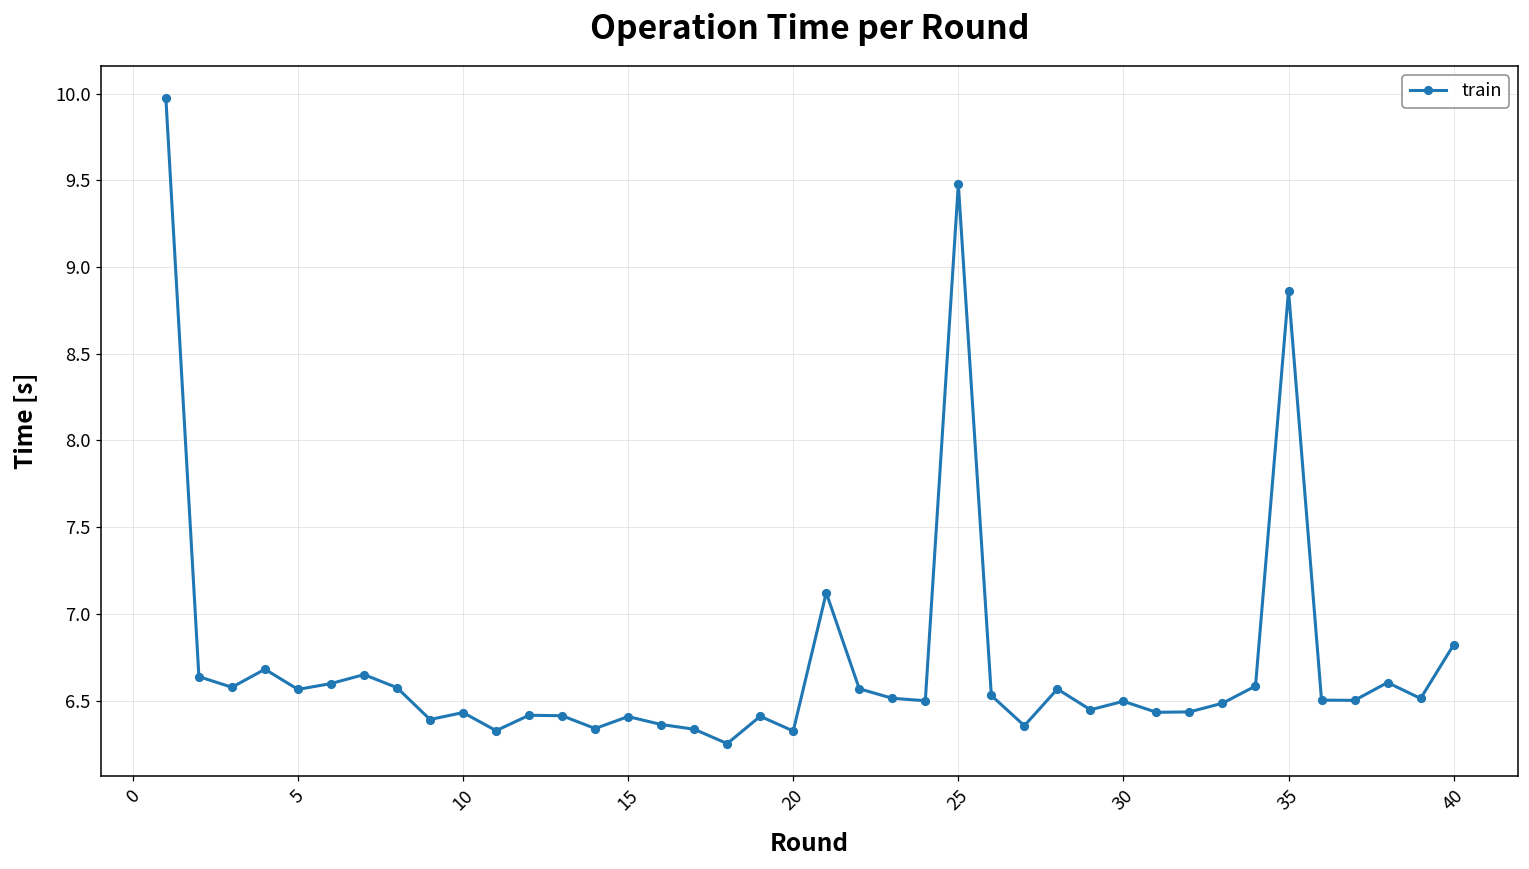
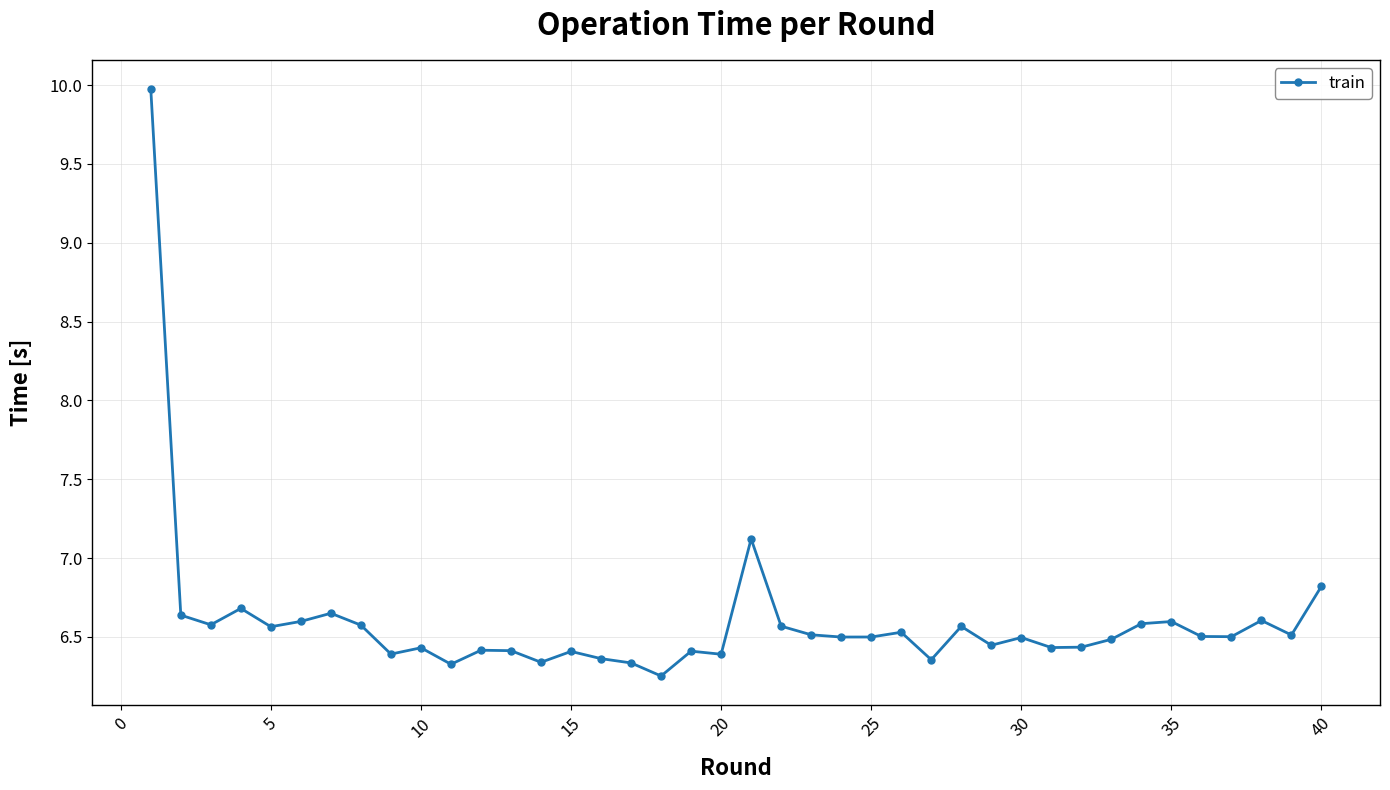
20: 6.32 -> 6.39
25: 9.48 -> 6.50
35: 8.86 -> 6.60
